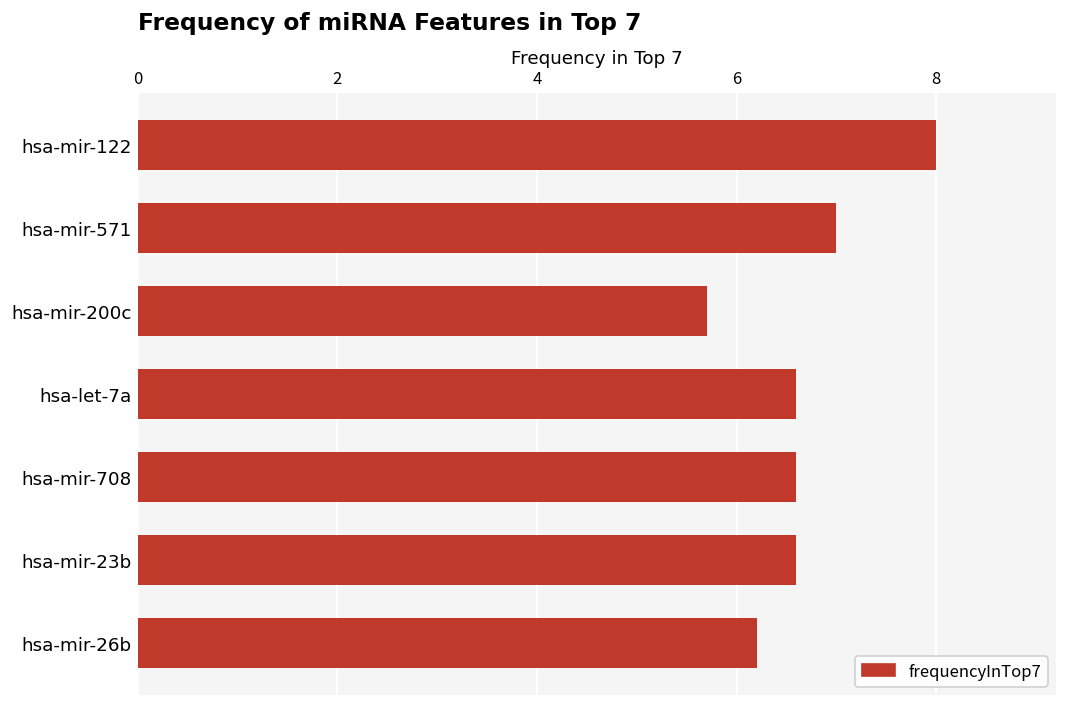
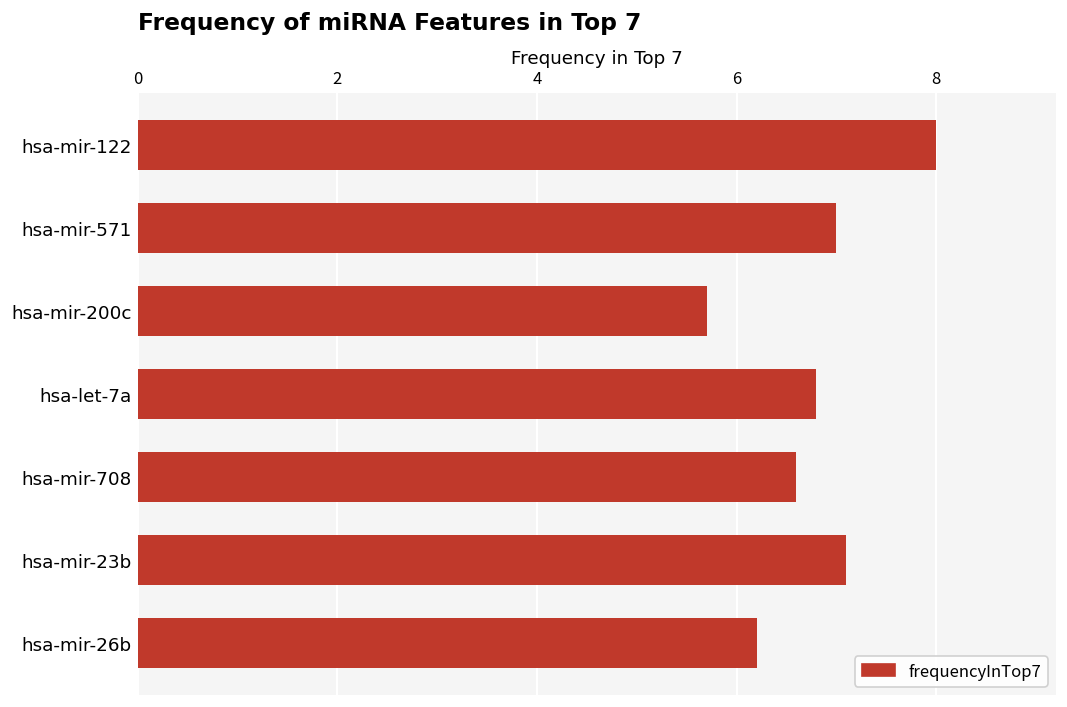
hsa-let-7a: 6.6 -> 6.8
hsa-mir-23b: 6.6 -> 7.1
